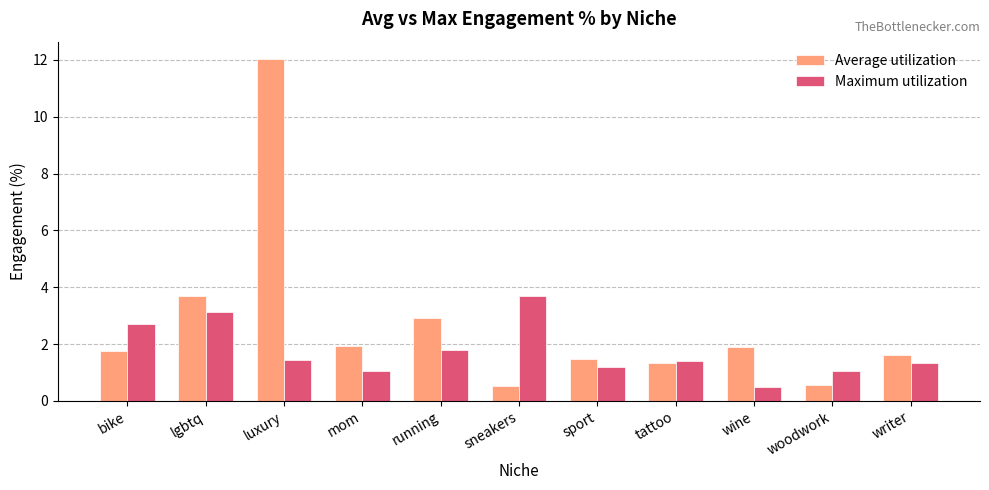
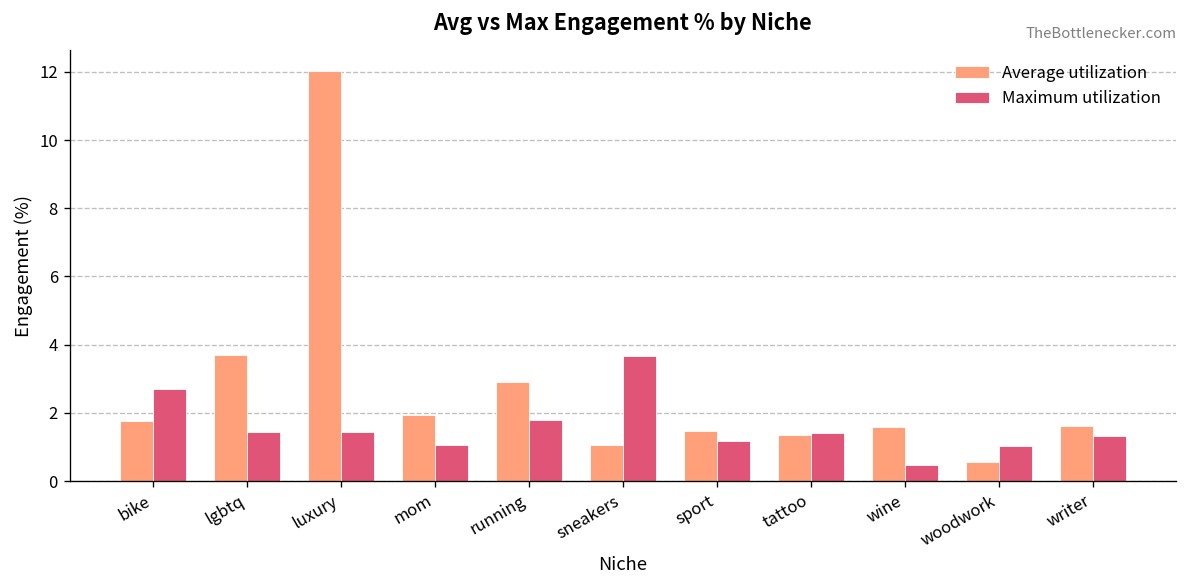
Maximum utilization, lgbtq: 3.1 -> 1.4
Average utilization, sneakers: 0.5 -> 1.1
Average utilization, wine: 1.9 -> 1.6
